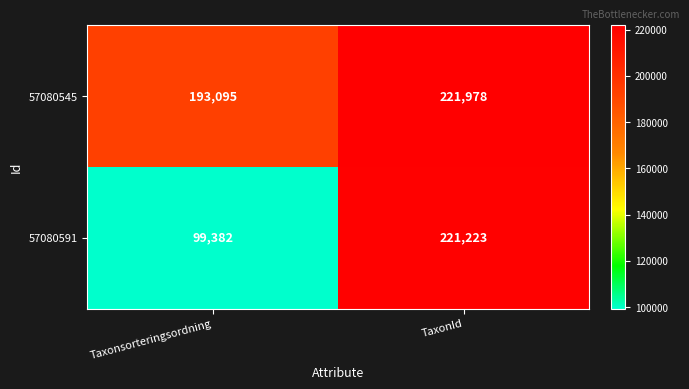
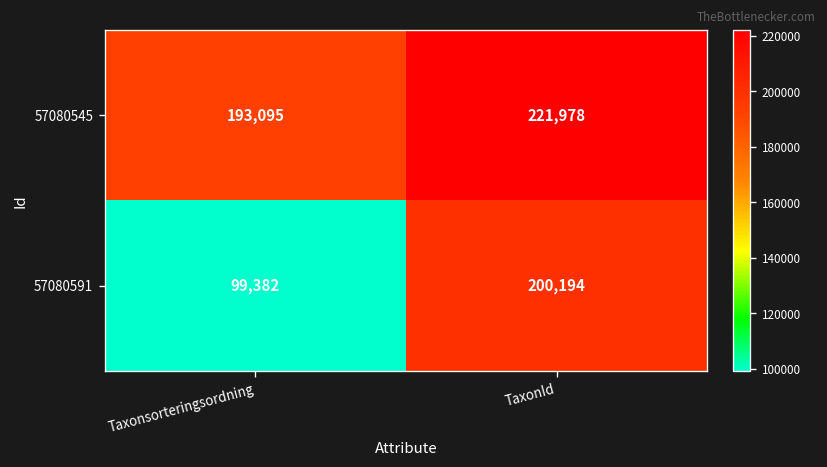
57080591, TaxonId: 221,223 -> 200,194
